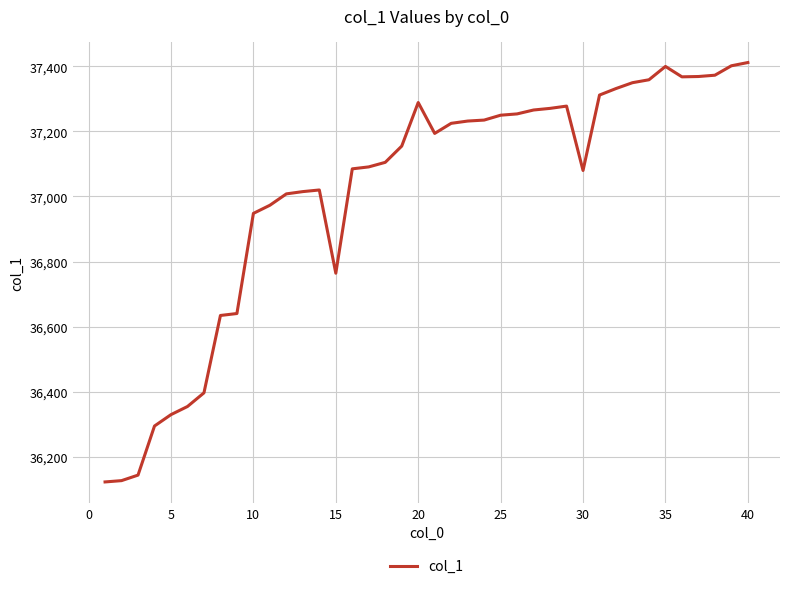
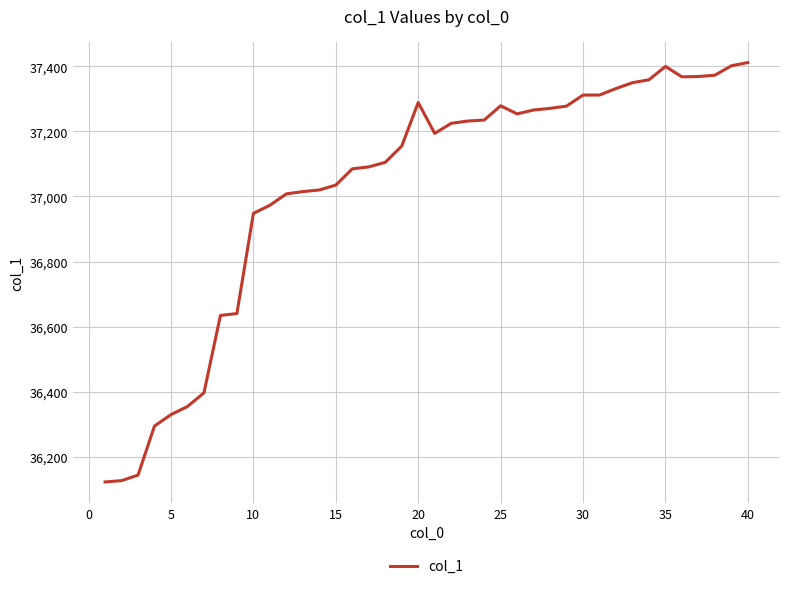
15: 36,760 -> 37,040
25: 37,250 -> 37,280
30: 37,080 -> 37,310
